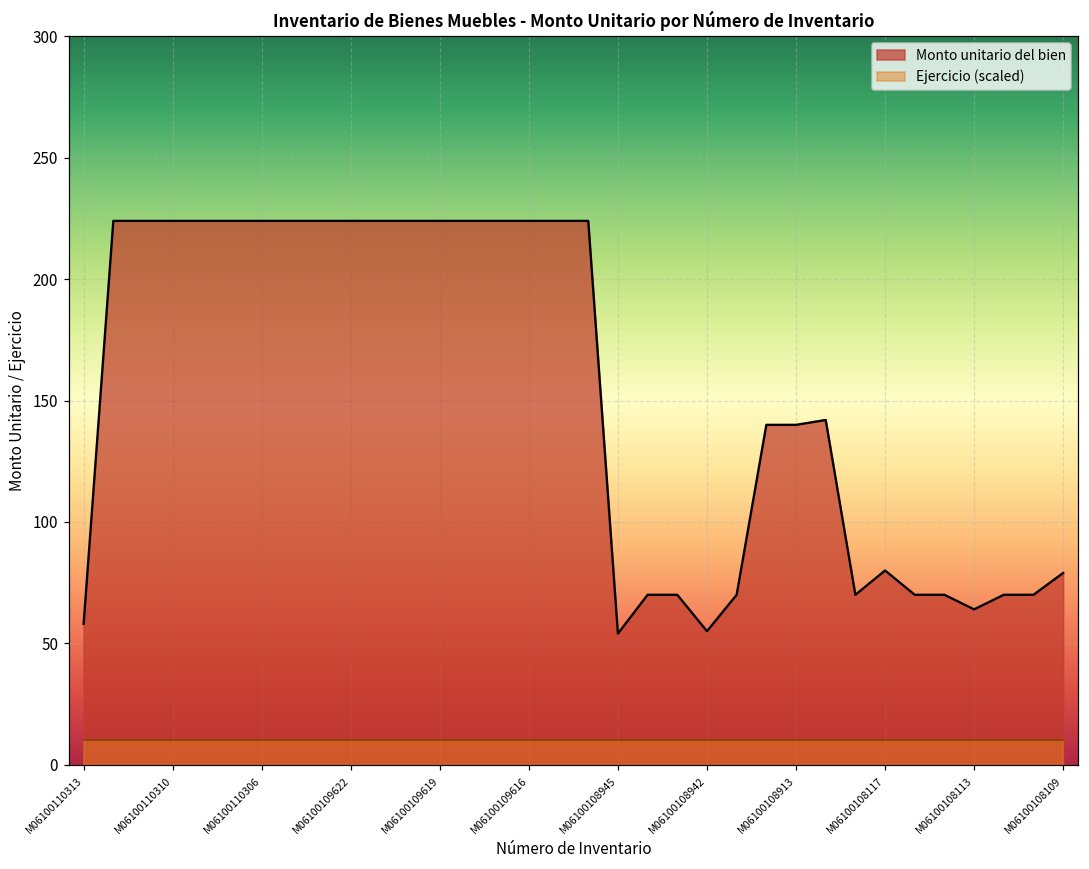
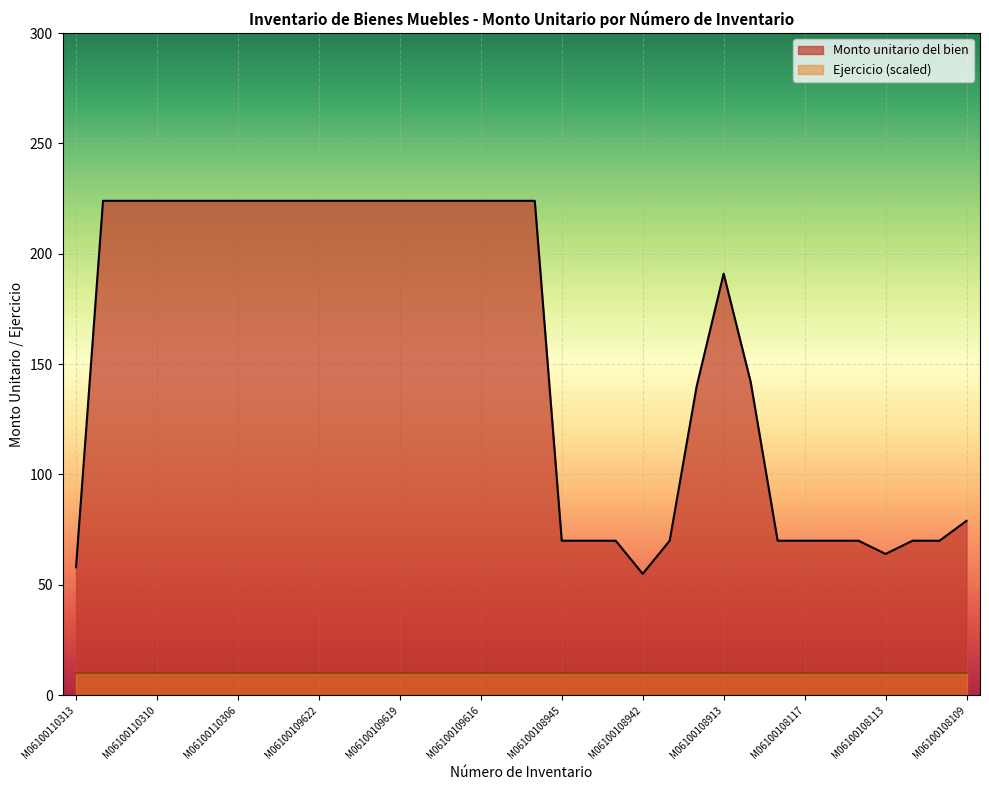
Monto unitario del bien, M06100108945: 54 -> 70
Monto unitario del bien, M06100108913: 140 -> 191
Monto unitario del bien, M06100108117: 80 -> 70
